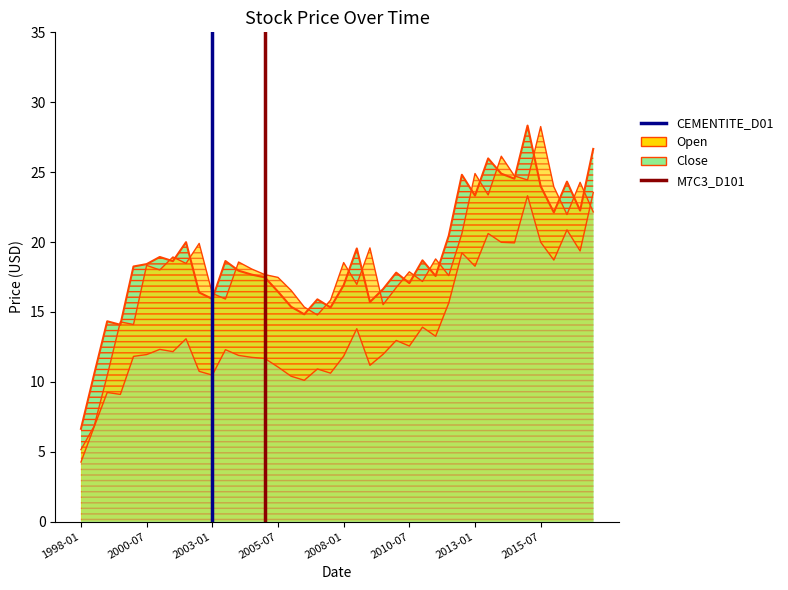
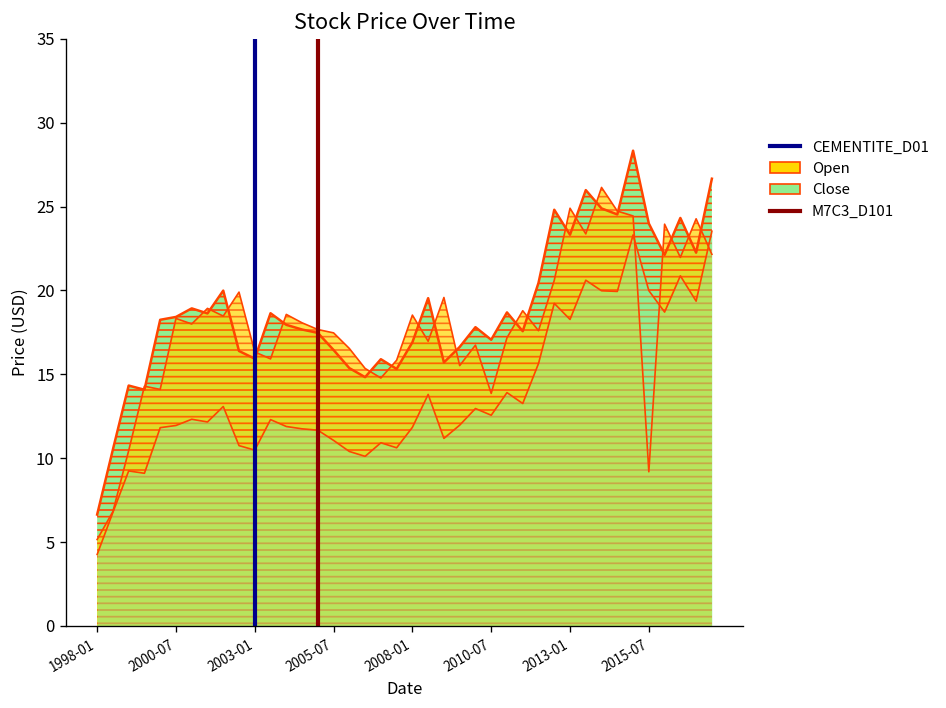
Open, 2010-07: 17.9 -> 13.9
Open, 2015-07: 28.3 -> 9.2
